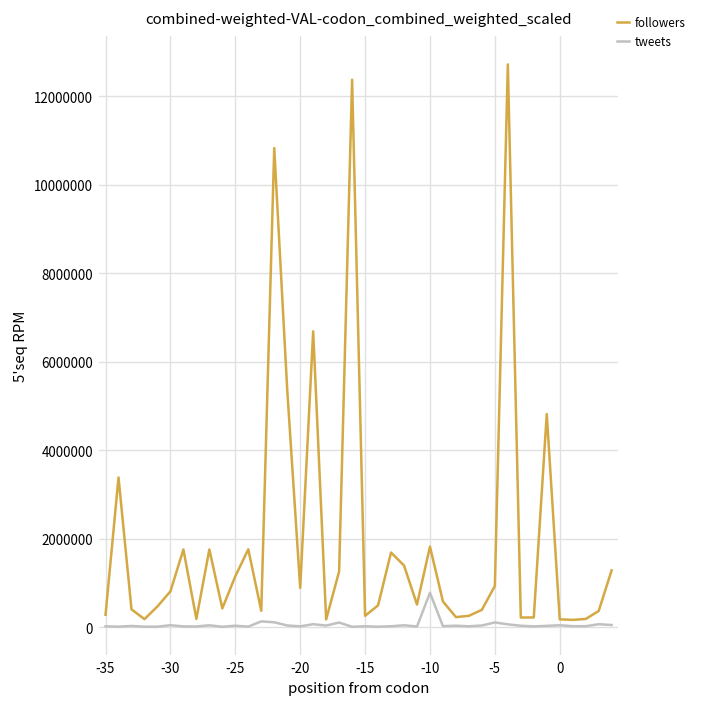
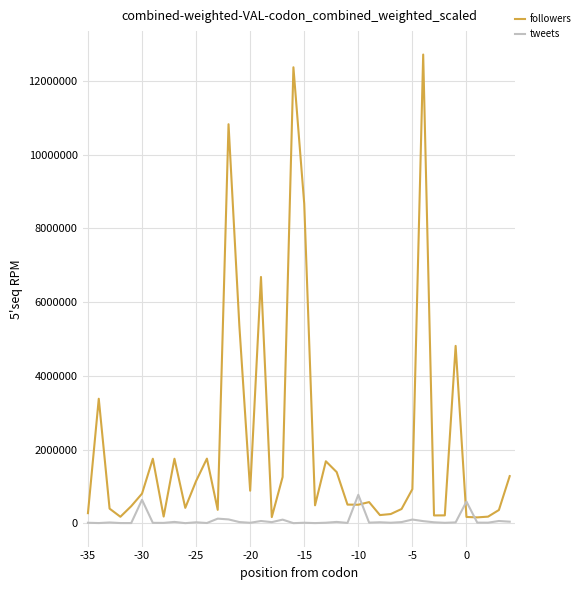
tweets, -30: 0 -> 600000
followers, -15: 300000 -> 8700000
followers, -10: 1800000 -> 500000
tweets, 0: 0 -> 600000
